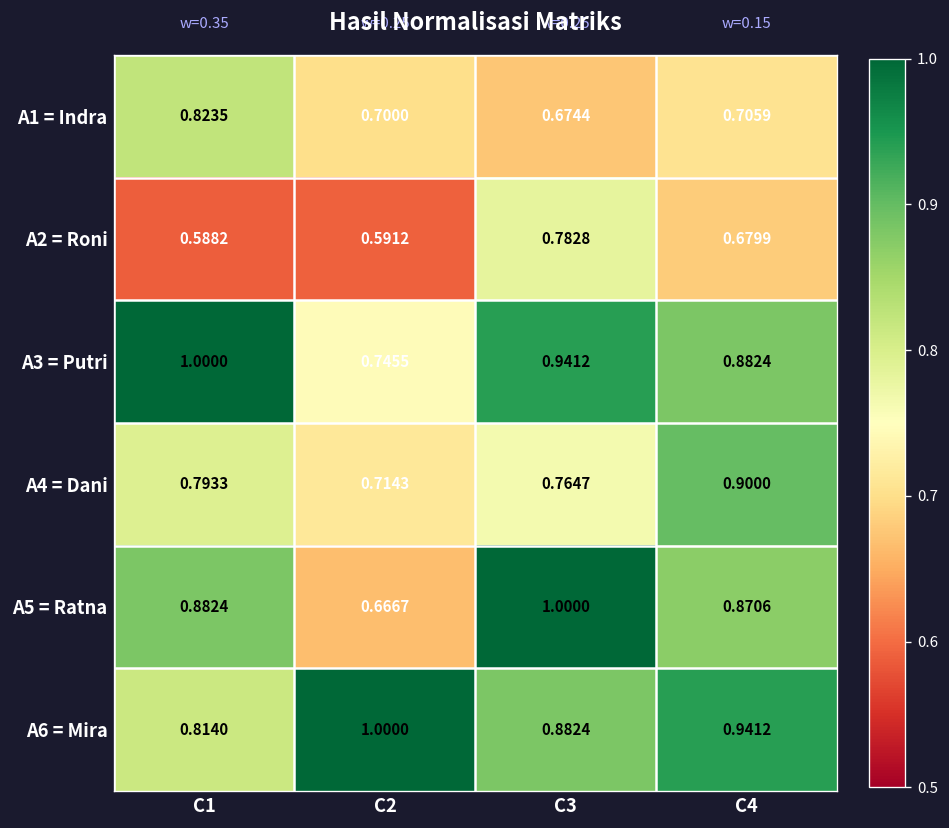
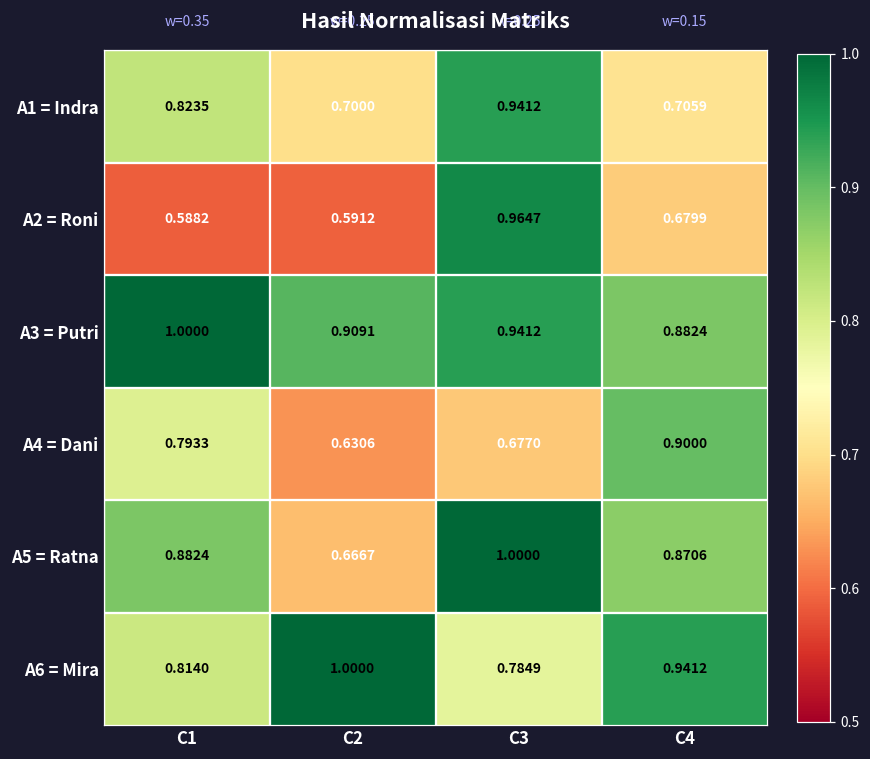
A1 = Indra, C3: 0.6744 -> 0.9412
A2 = Roni, C3: 0.7828 -> 0.9647
A3 = Putri, C2: 0.7455 -> 0.9091
A4 = Dani, C2: 0.7143 -> 0.6306
A4 = Dani, C3: 0.7647 -> 0.6770
A6 = Mira, C3: 0.8824 -> 0.7849
